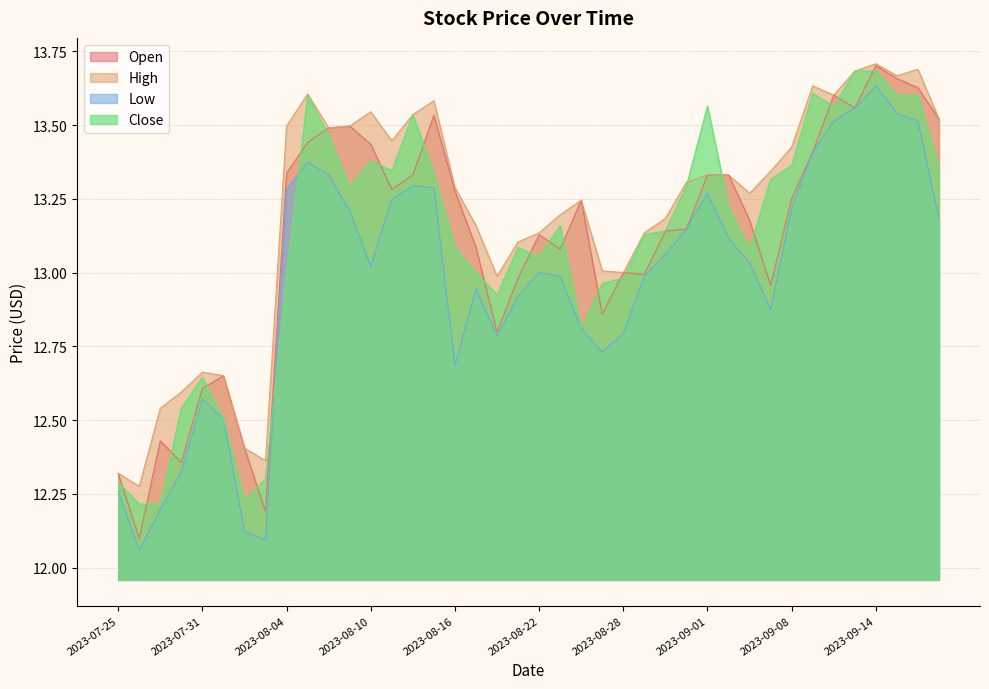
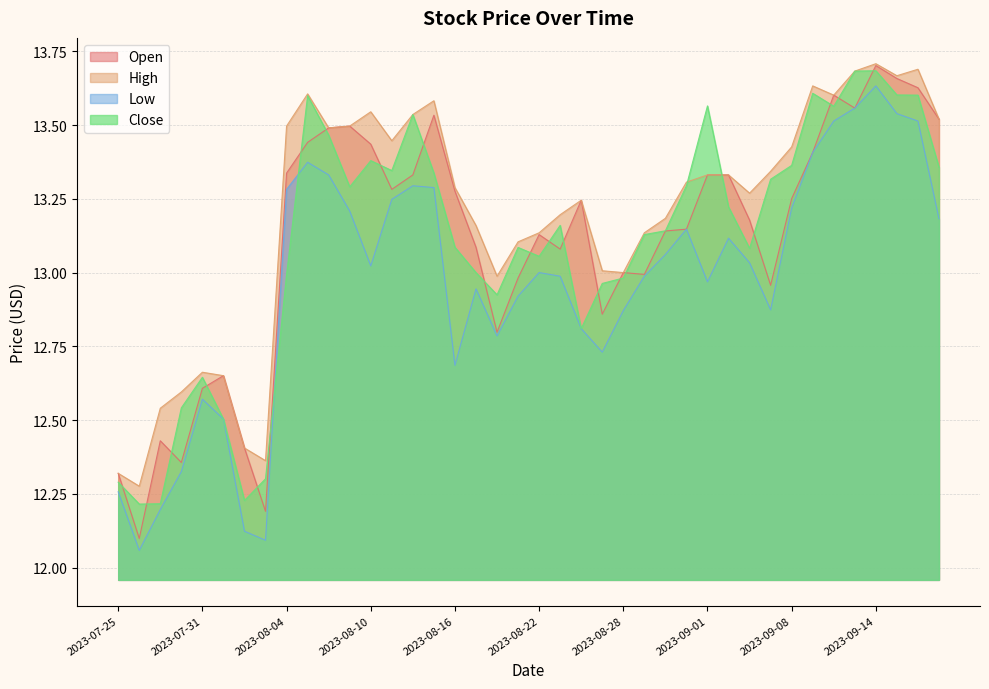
Low, 2023-08-28: 12.79 -> 12.87
Low, 2023-09-01: 13.27 -> 12.97
